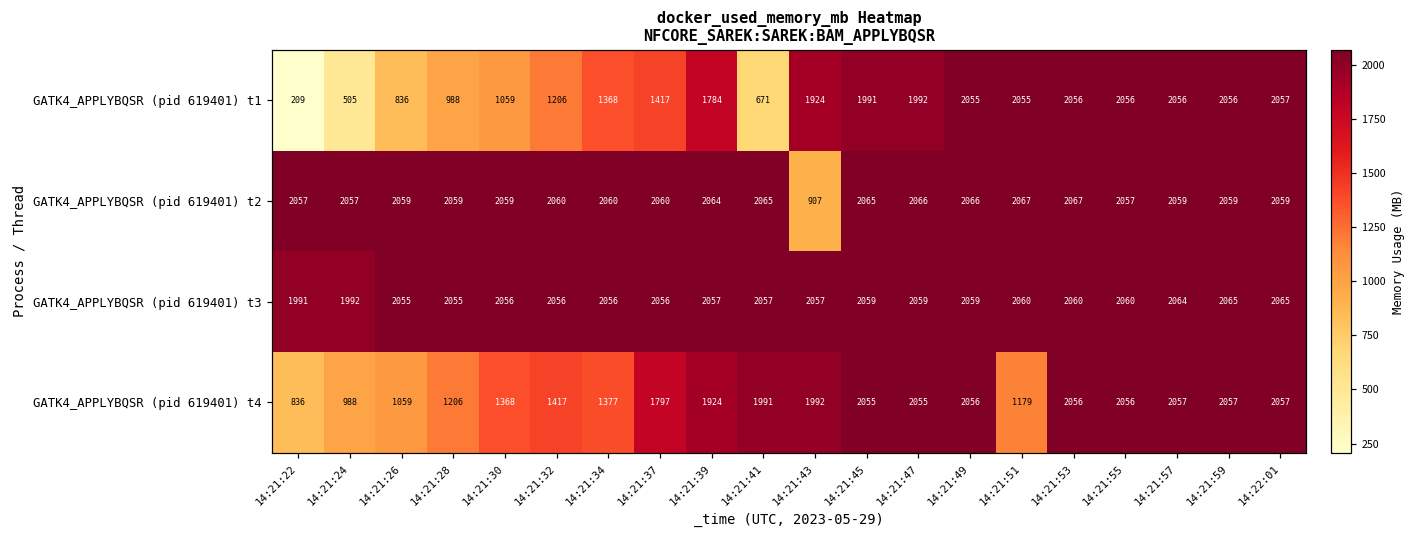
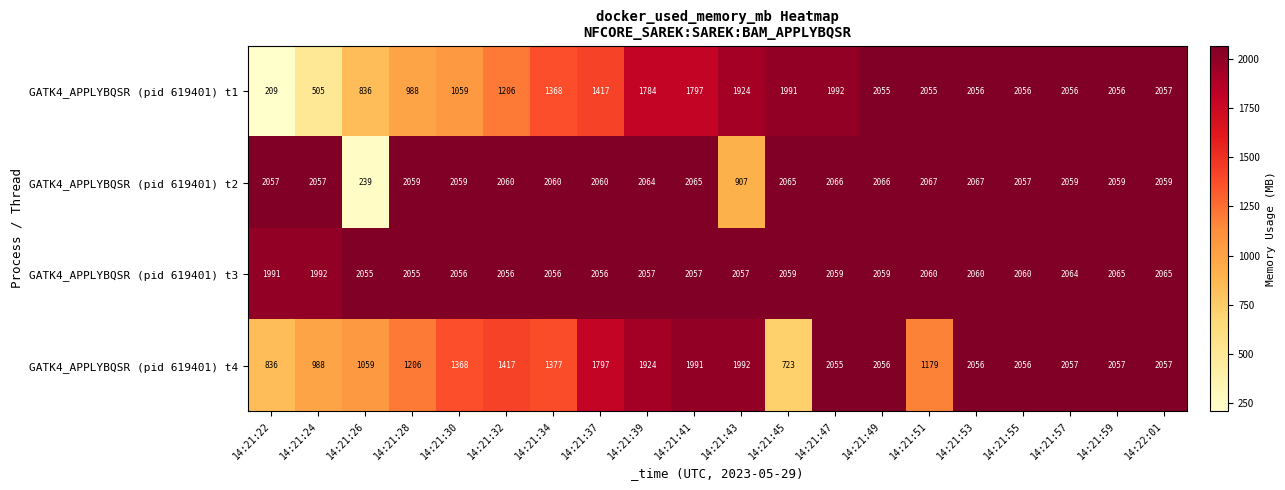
GATK4_APPLYBQSR (pid 619401) t1, 14:21:41: 671 -> 1797
GATK4_APPLYBQSR (pid 619401) t2, 14:21:26: 2059 -> 239
GATK4_APPLYBQSR (pid 619401) t4, 14:21:45: 2055 -> 723
